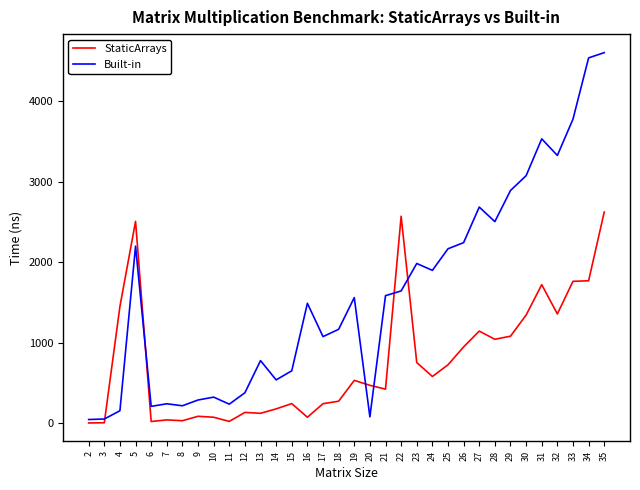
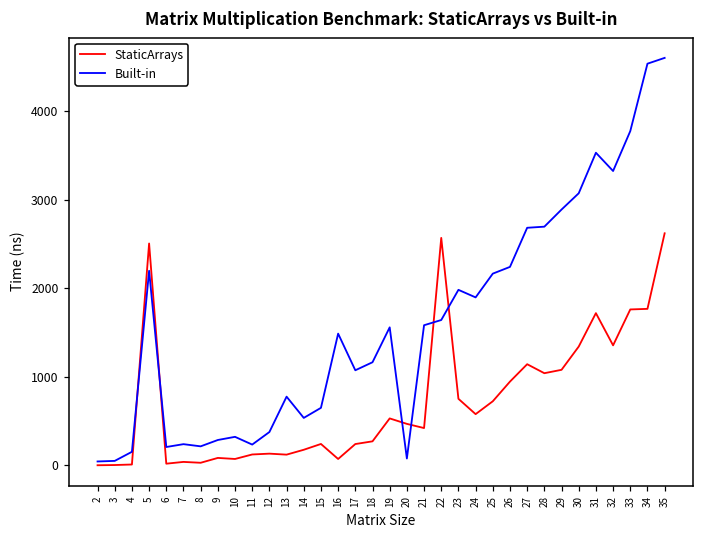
StaticArrays, 4: 1400 -> 0
StaticArrays, 11: 0 -> 100
Built-in, 28: 2500 -> 2700
